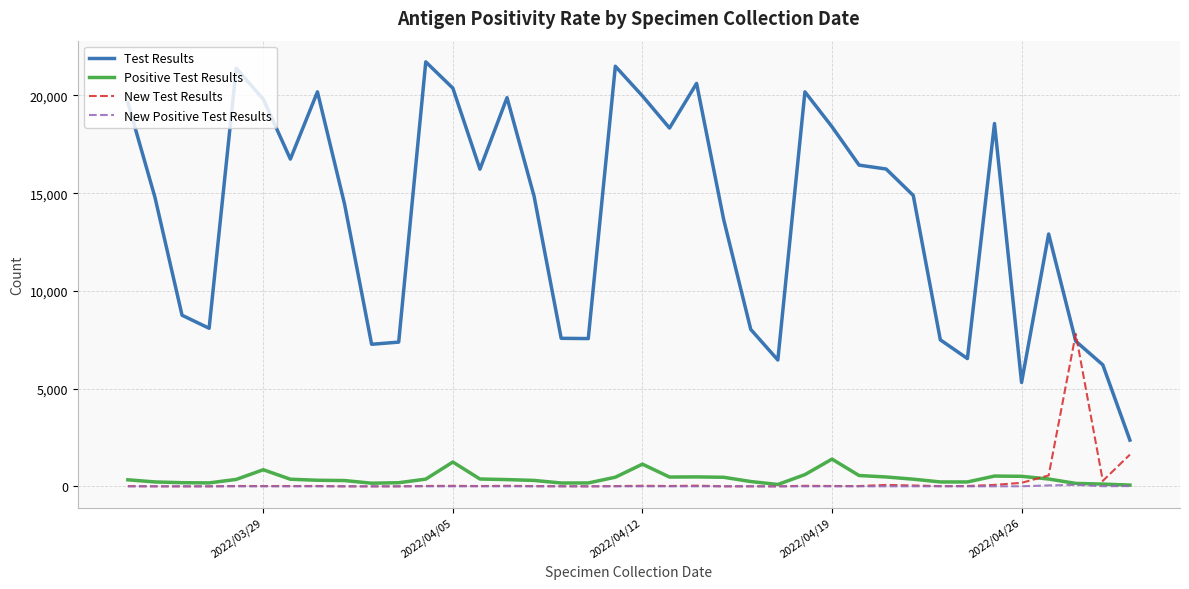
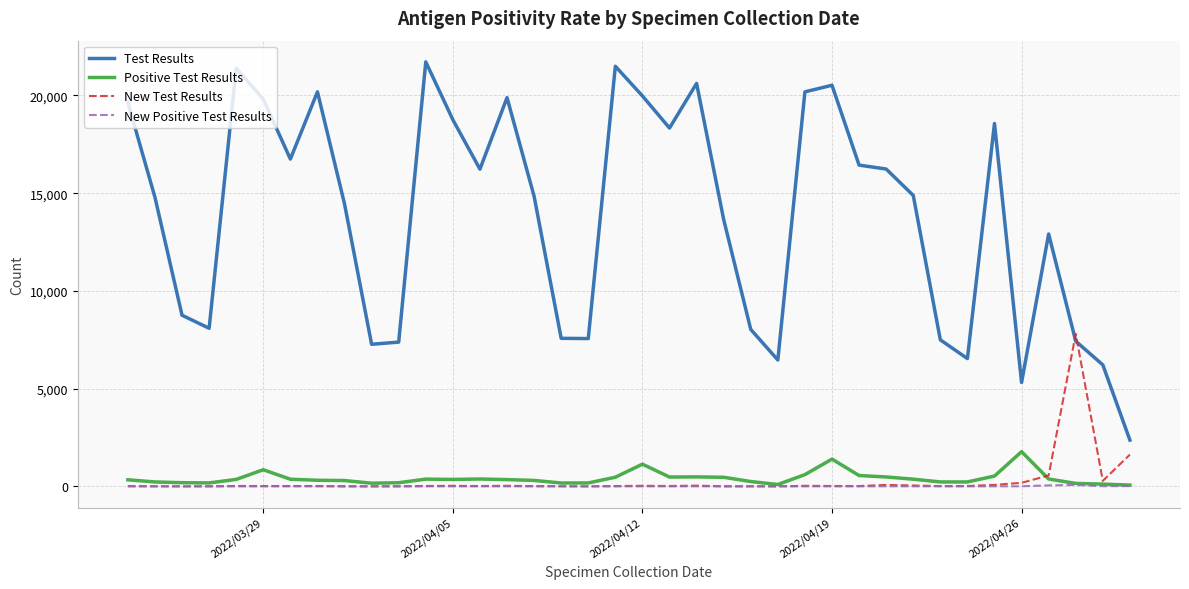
Test Results, 2022/04/05: 20,400 -> 18,800
Positive Test Results, 2022/04/05: 1,200 -> 400
Test Results, 2022/04/19: 18,400 -> 20,500
Positive Test Results, 2022/04/26: 500 -> 1,800
